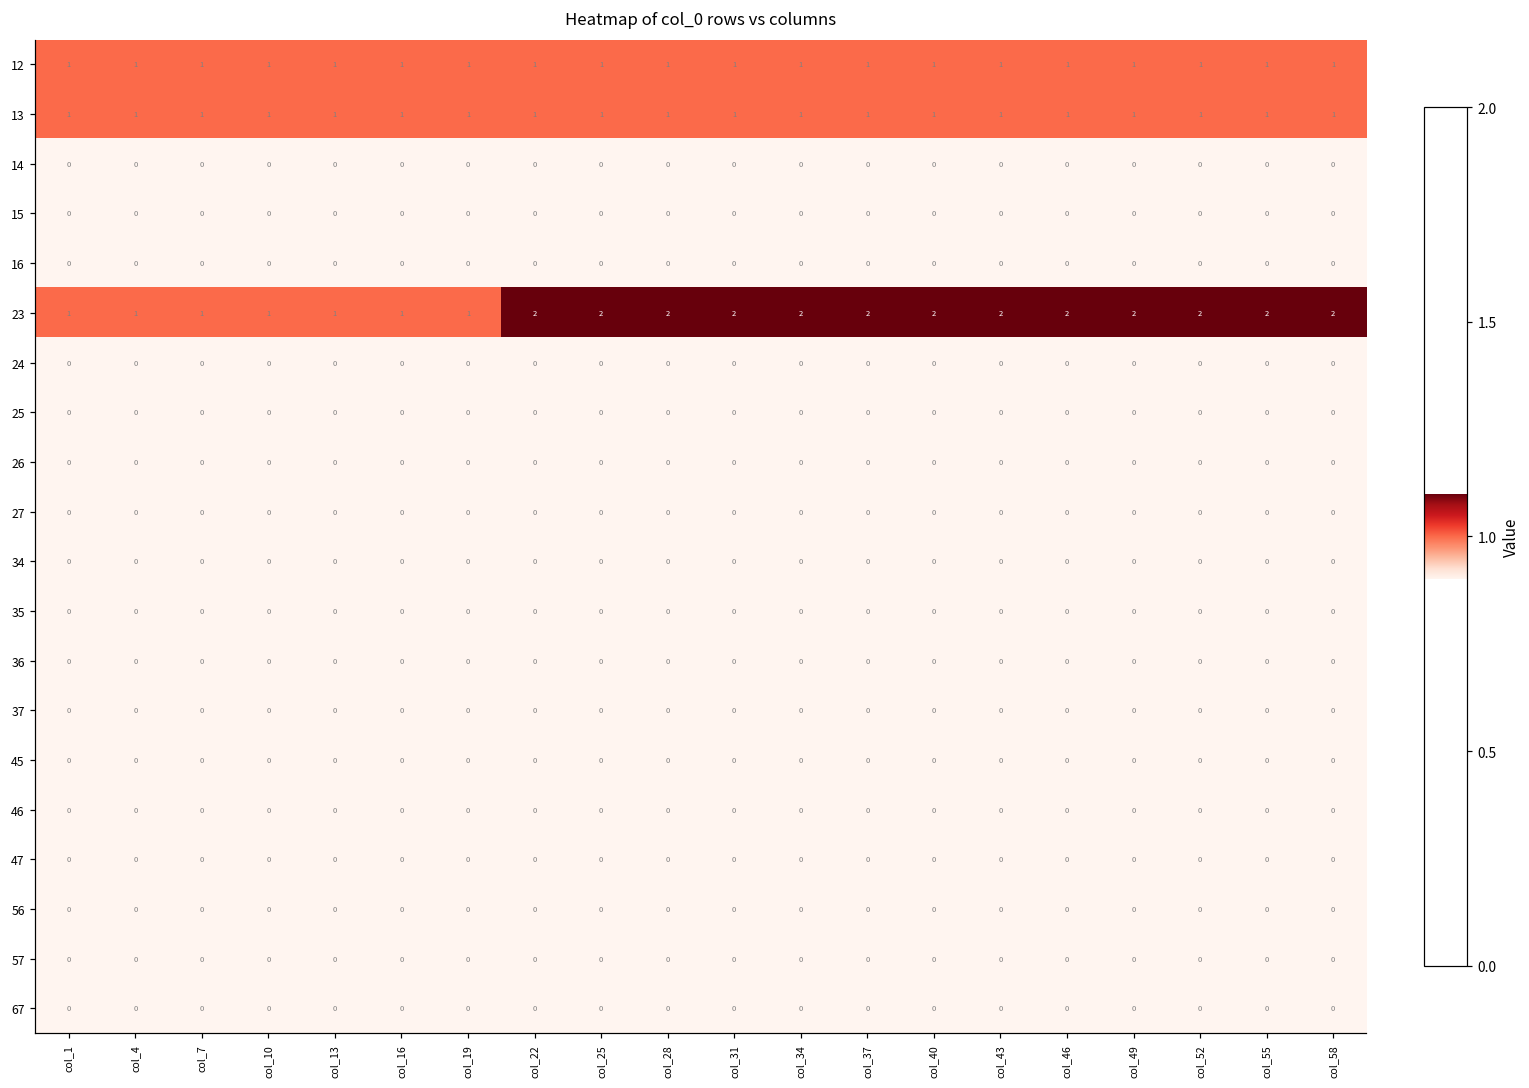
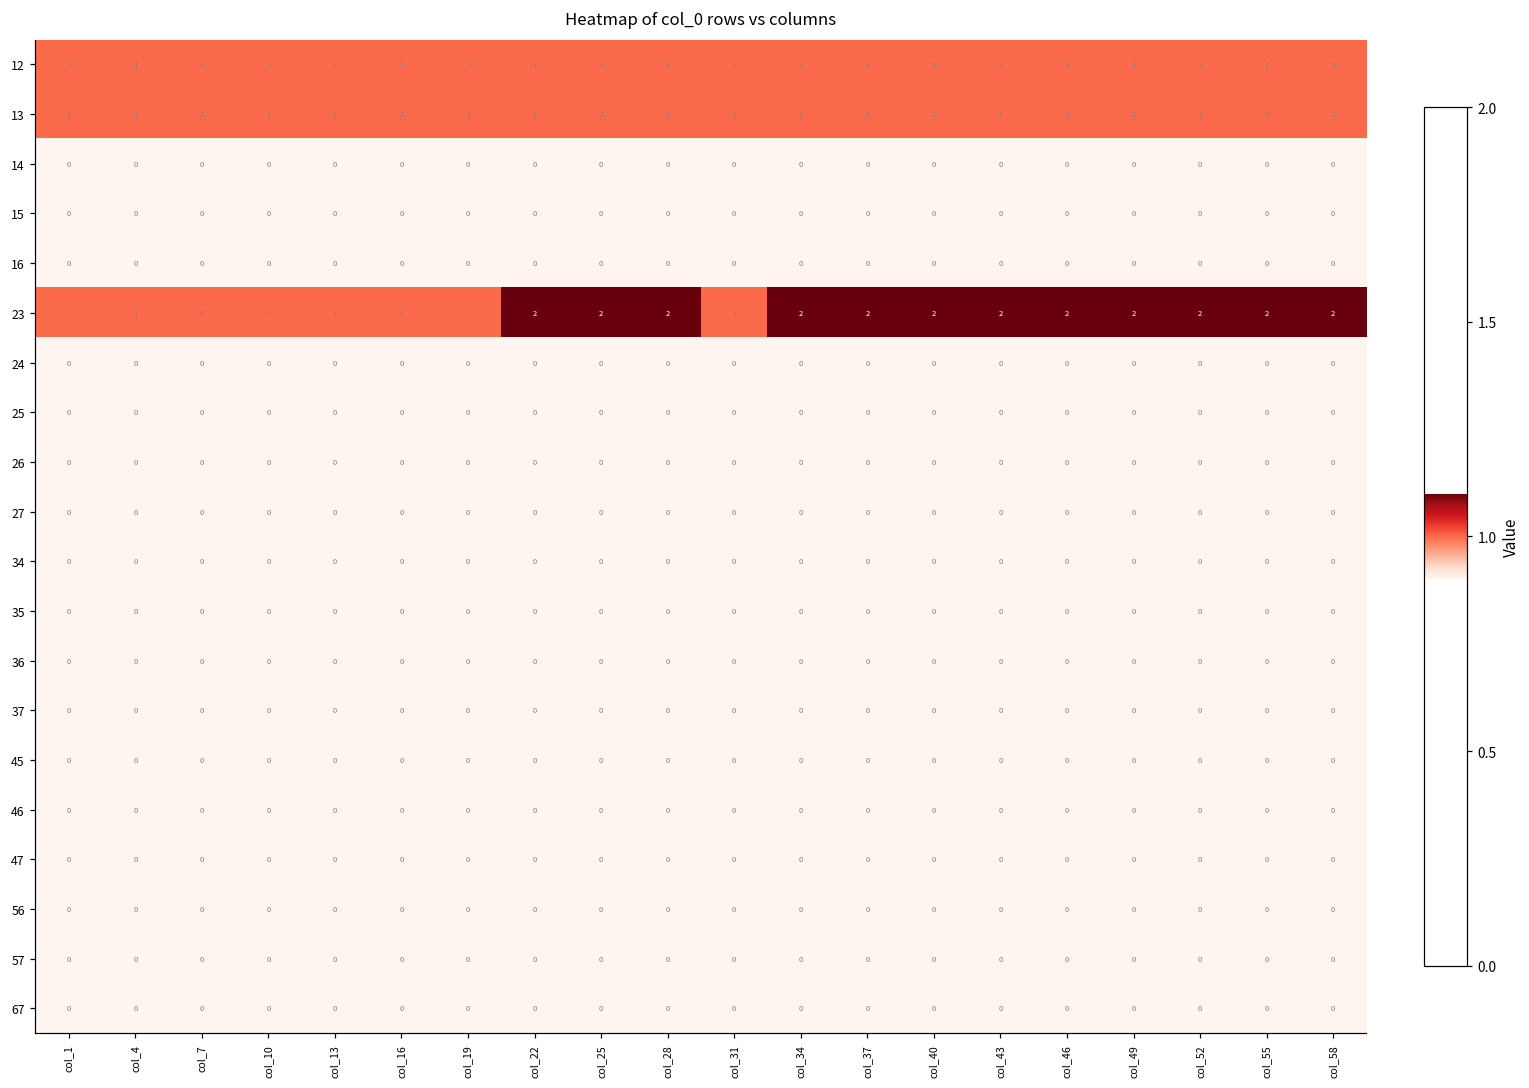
23, col_31: 2 -> 1
